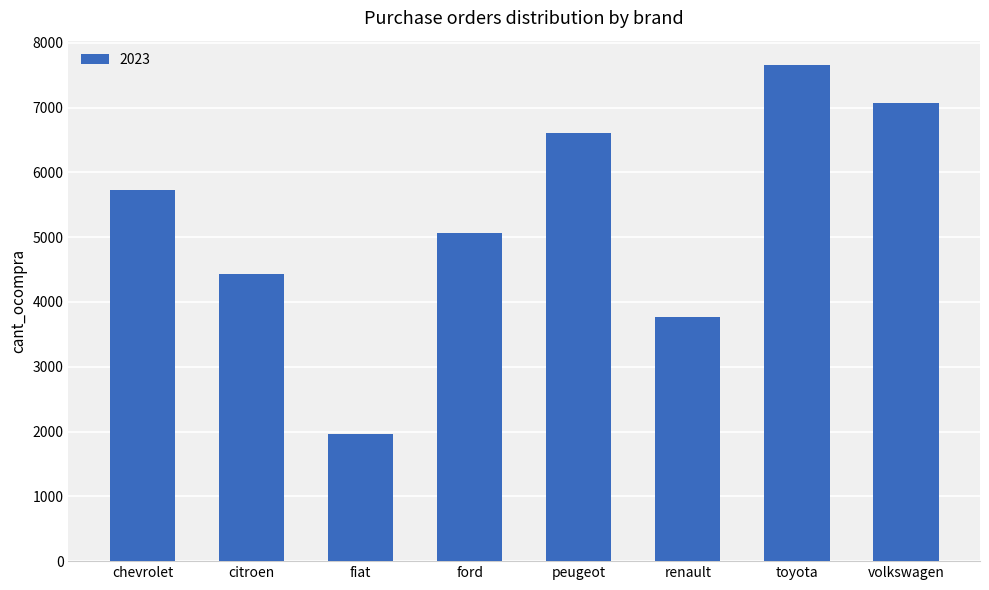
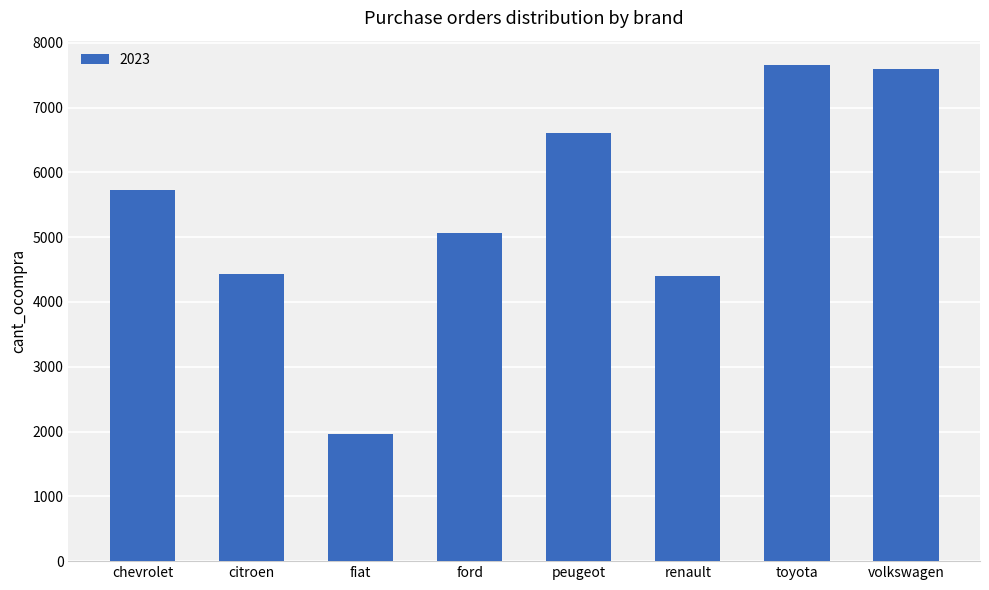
renault: 3800 -> 4400
volkswagen: 7100 -> 7600
